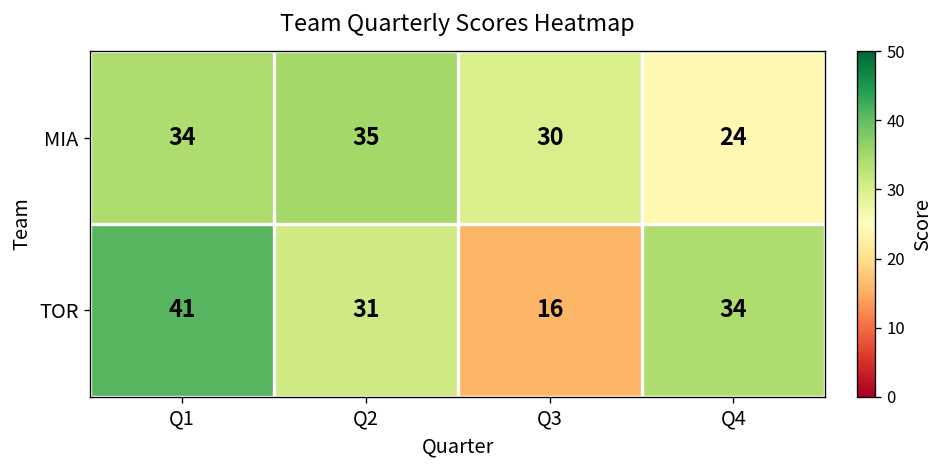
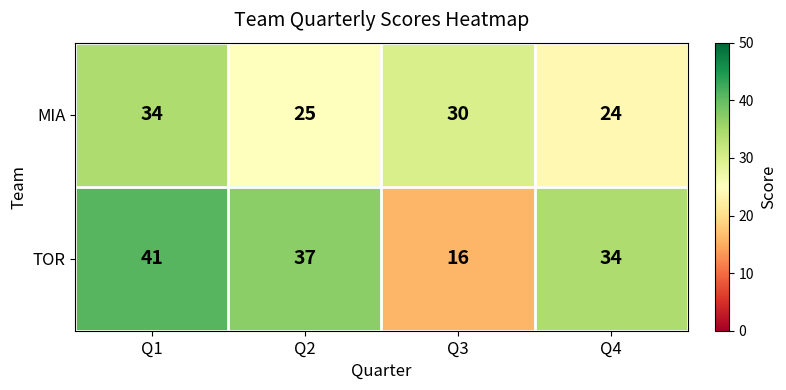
MIA, Q2: 35 -> 25
TOR, Q2: 31 -> 37
